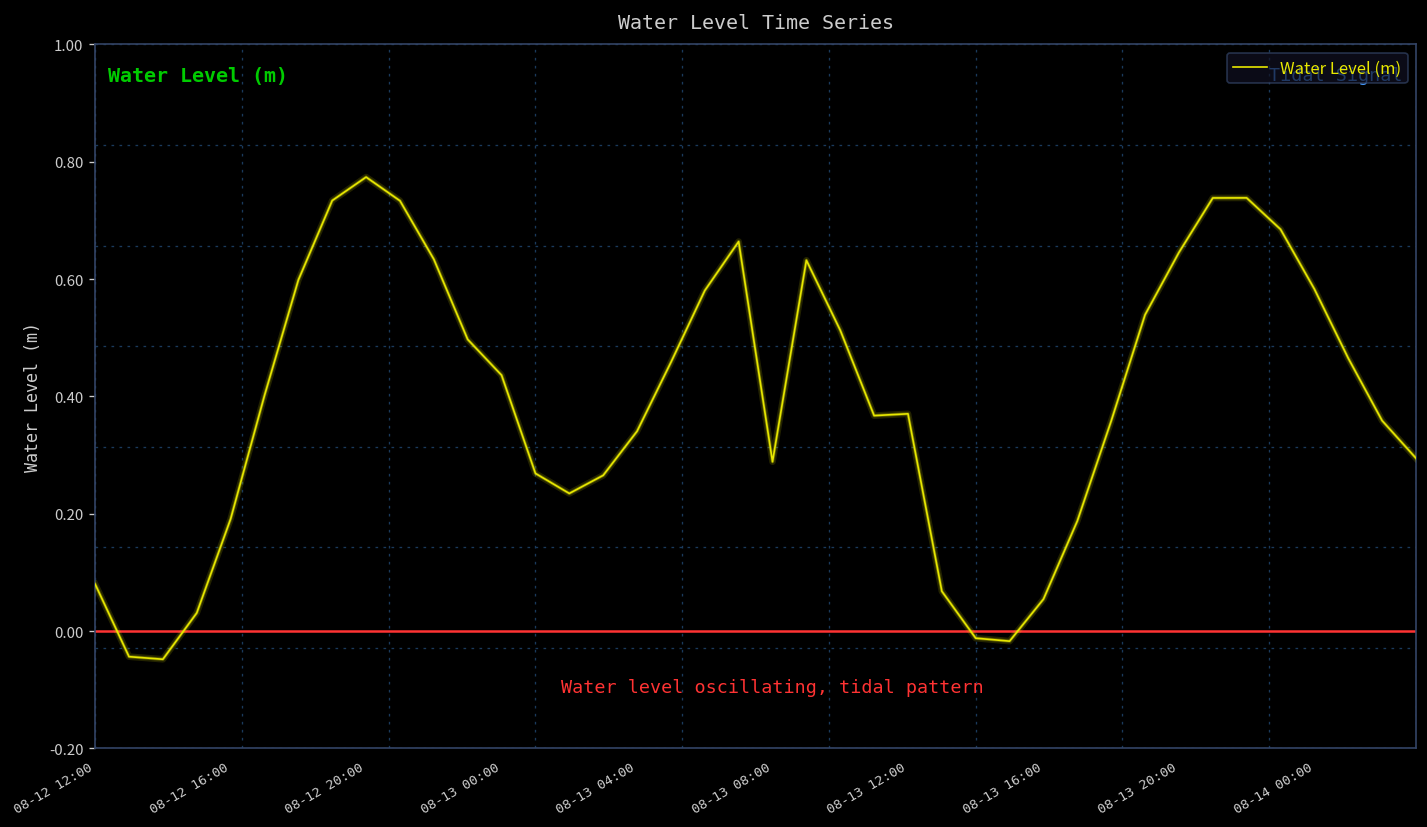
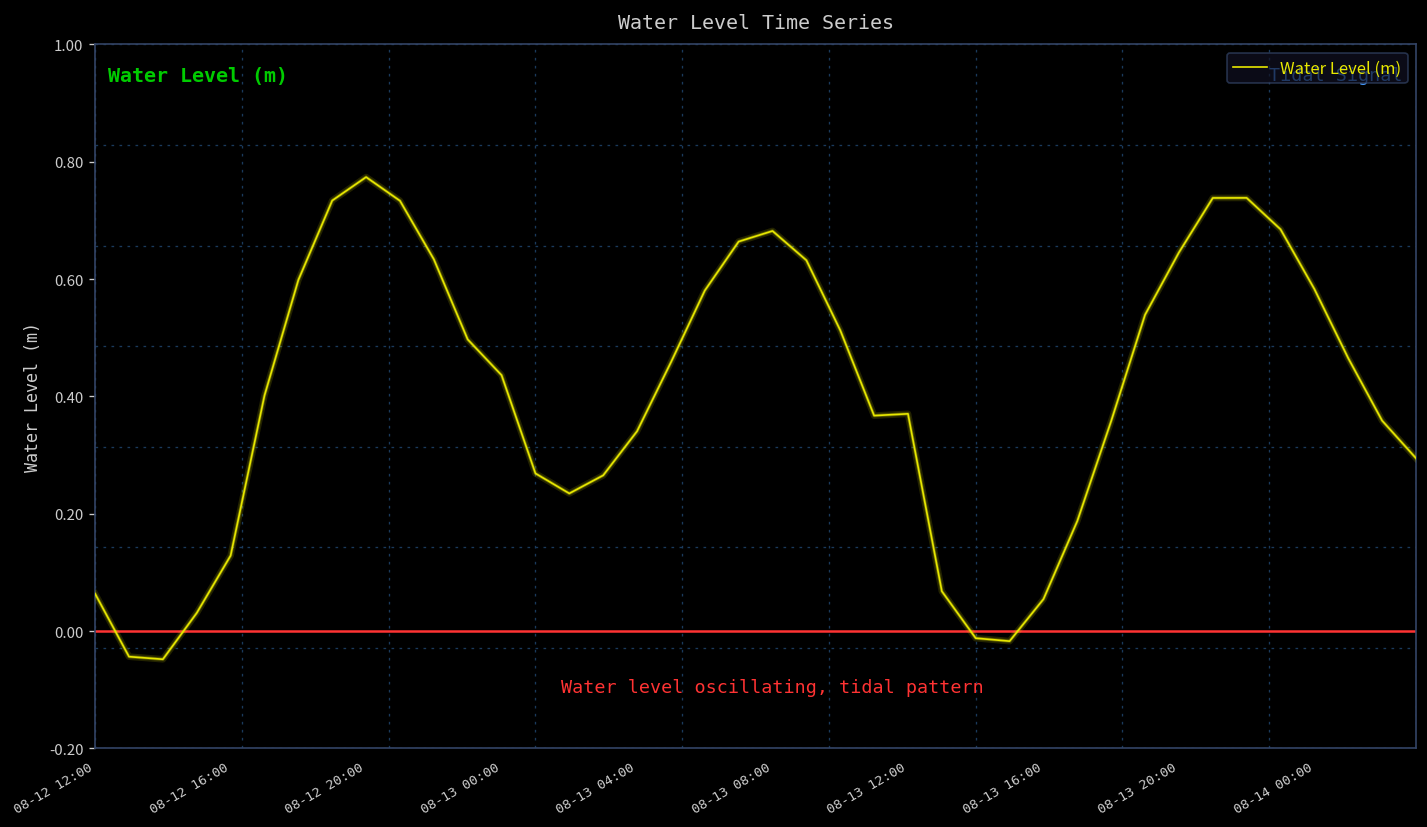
08-12 12:00: 0.08 -> 0.06
08-12 16:00: 0.19 -> 0.13
08-13 08:00: 0.29 -> 0.68
